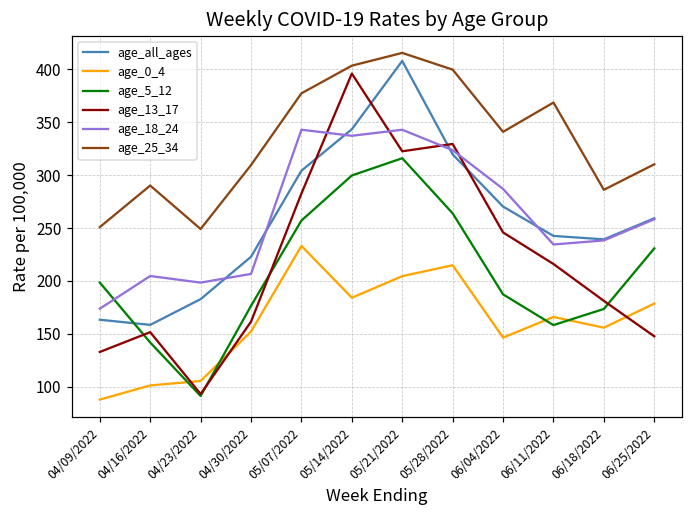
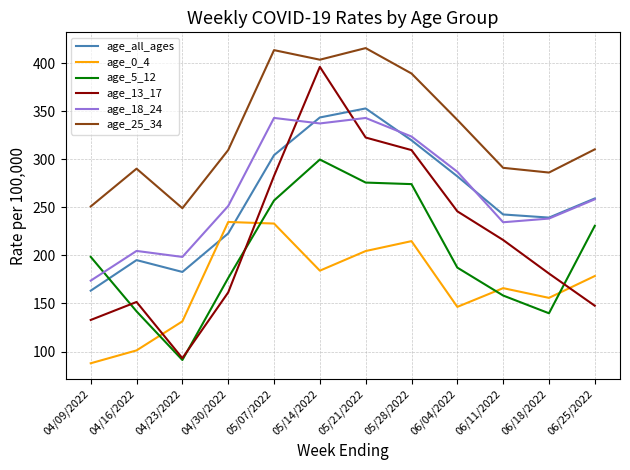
age_all_ages, 04/16/2022: 160 -> 200
age_0_4, 04/23/2022: 110 -> 130
age_0_4, 04/30/2022: 150 -> 230
age_18_24, 04/30/2022: 210 -> 250
age_25_34, 05/07/2022: 380 -> 410
age_all_ages, 05/21/2022: 410 -> 350
age_5_12, 05/21/2022: 320 -> 280
age_5_12, 05/28/2022: 260 -> 270
age_13_17, 05/28/2022: 330 -> 310
age_25_34, 05/28/2022: 400 -> 390
age_all_ages, 06/04/2022: 270 -> 280
age_25_34, 06/11/2022: 370 -> 290
age_5_12, 06/18/2022: 170 -> 140
